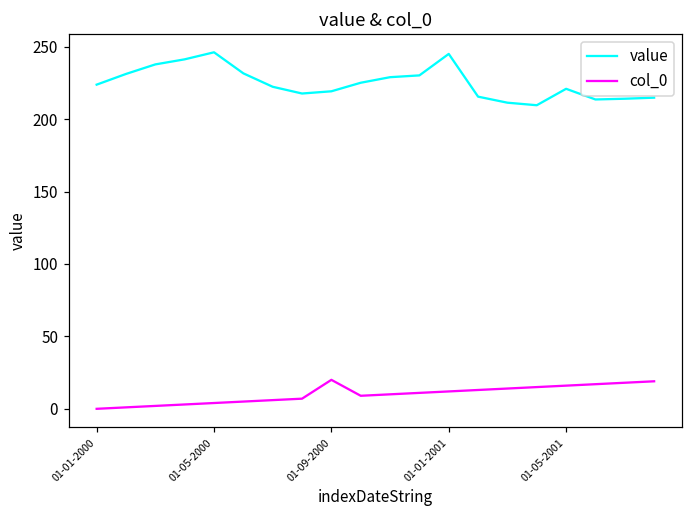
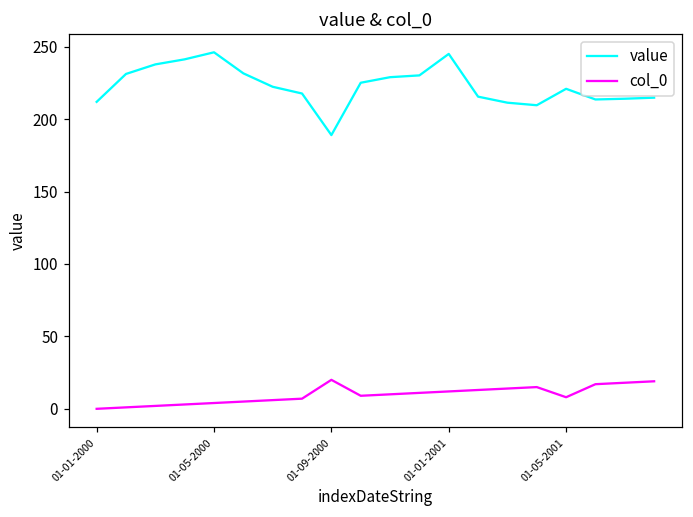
value, 01-01-2000: 224 -> 212
value, 01-09-2000: 219 -> 189
col_0, 01-05-2001: 16 -> 8
